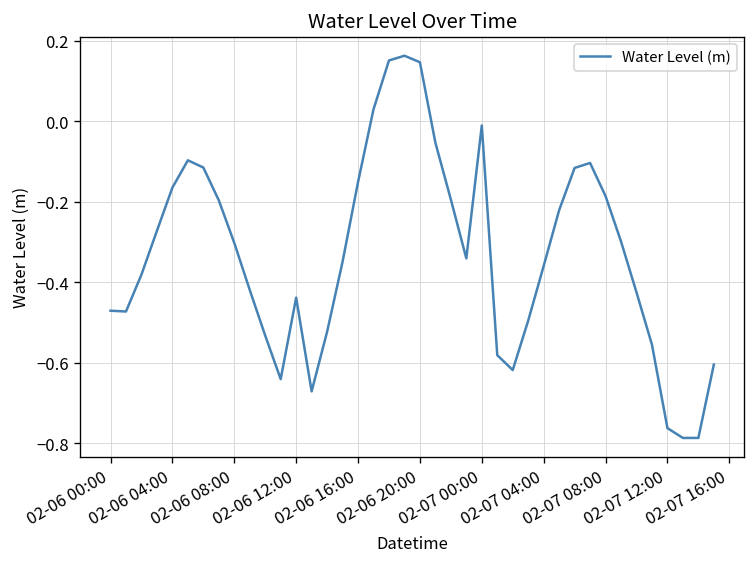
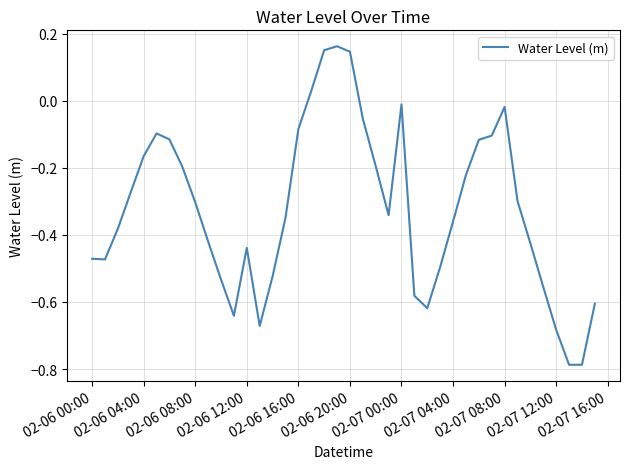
02-06 16:00: -0.15 -> -0.08
02-07 08:00: -0.19 -> -0.02
02-07 12:00: -0.76 -> -0.68
